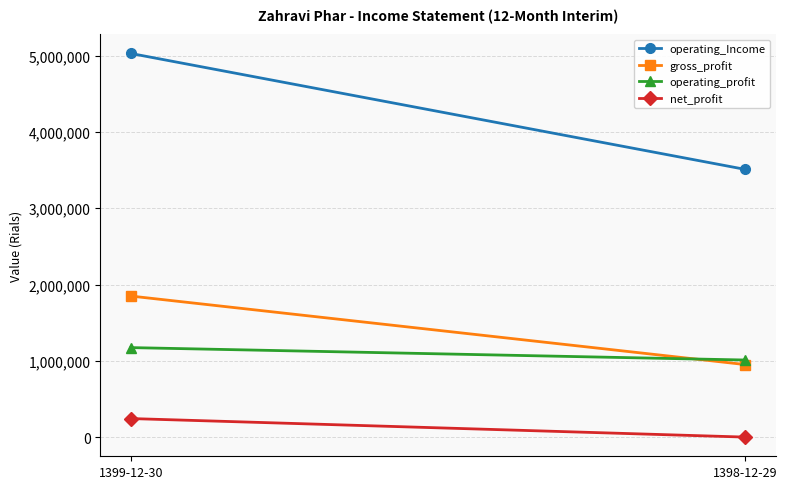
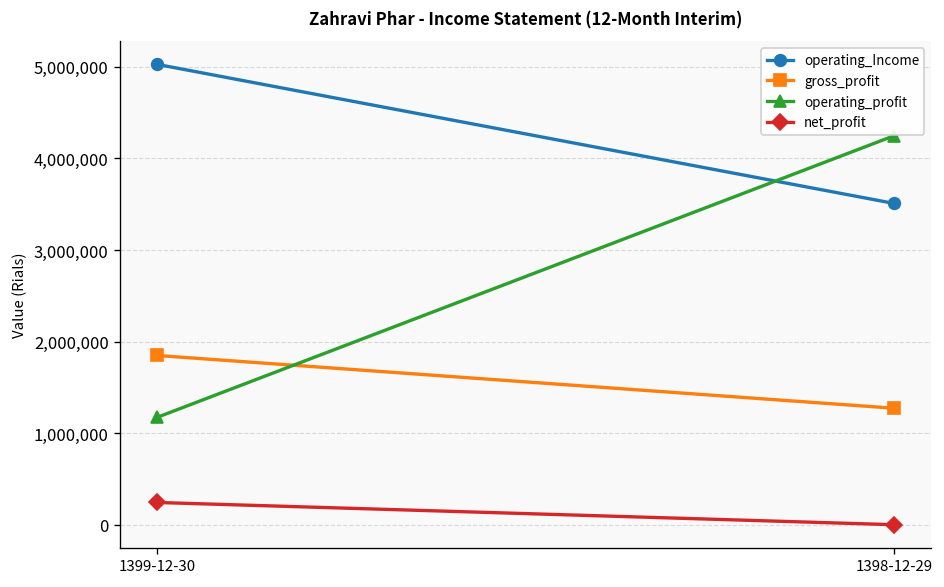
gross_profit, 1398-12-29: 1,000,000 -> 1,300,000
operating_profit, 1398-12-29: 1,000,000 -> 4,200,000
